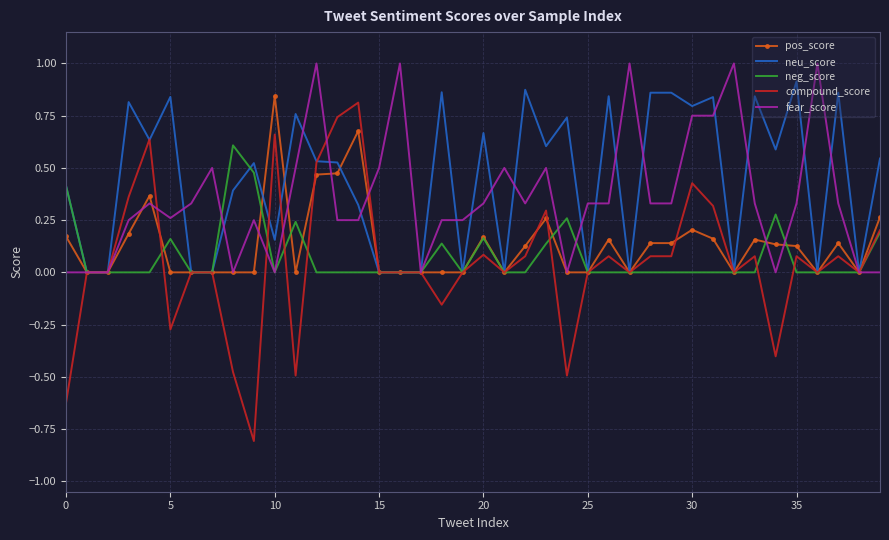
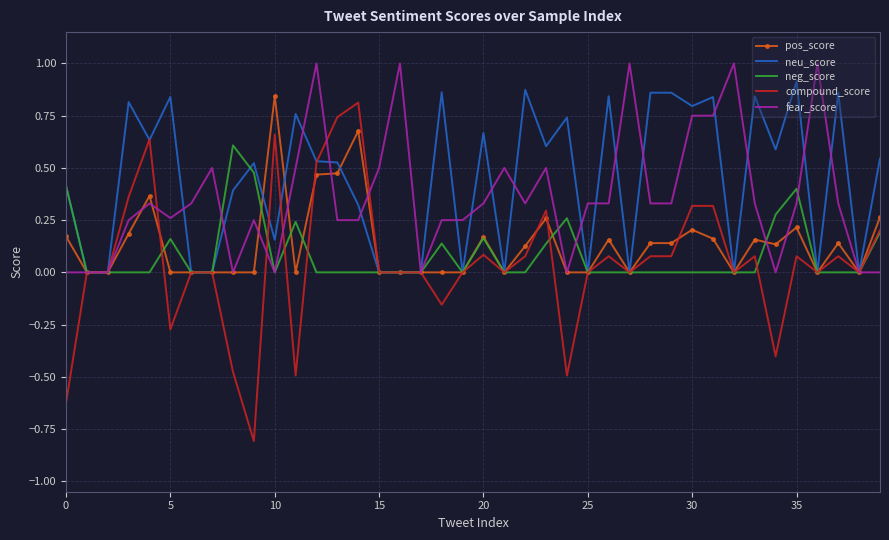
compound_score, 30: 0.43 -> 0.32
pos_score, 35: 0.13 -> 0.22
neg_score, 35: 0.0 -> 0.4
